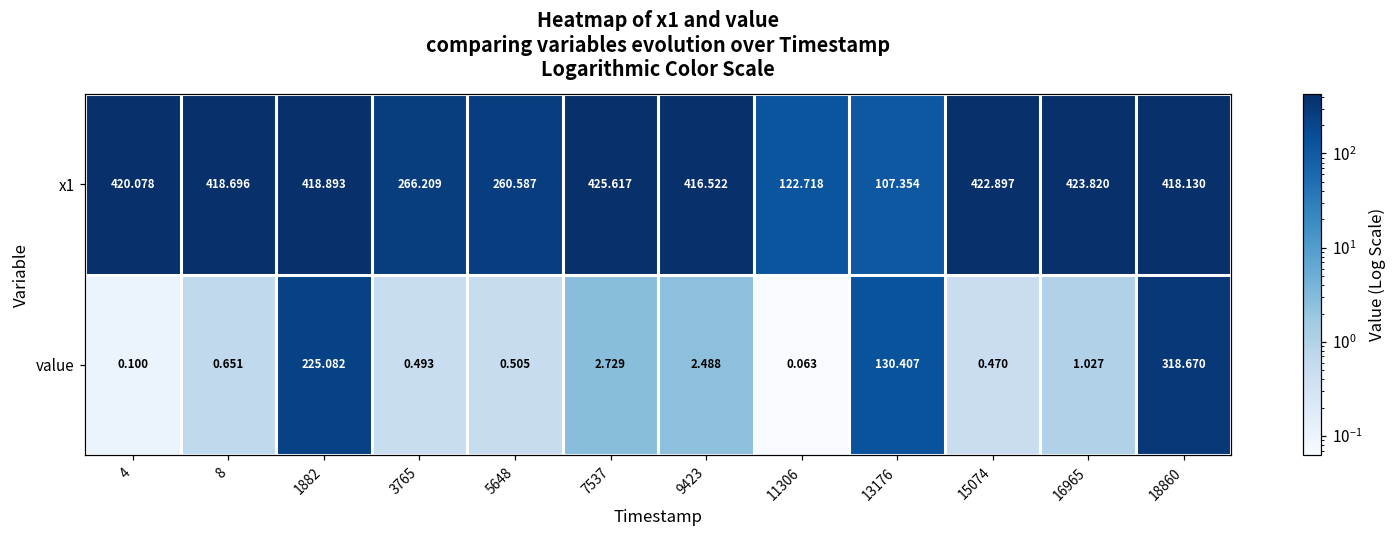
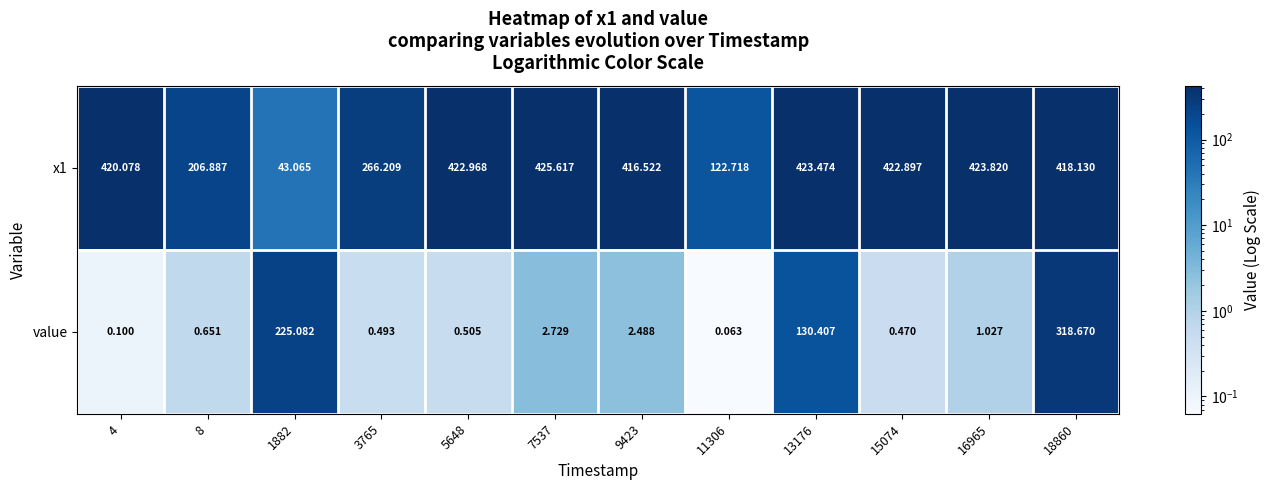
x1, 8: 418.696 -> 206.887
x1, 1882: 418.893 -> 43.065
x1, 5648: 260.587 -> 422.968
x1, 13176: 107.354 -> 423.474
